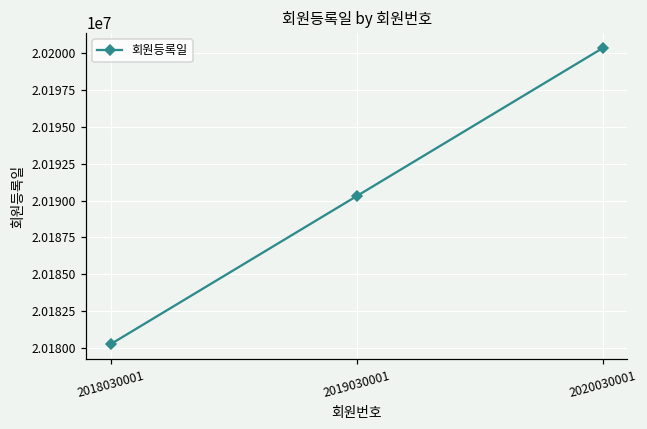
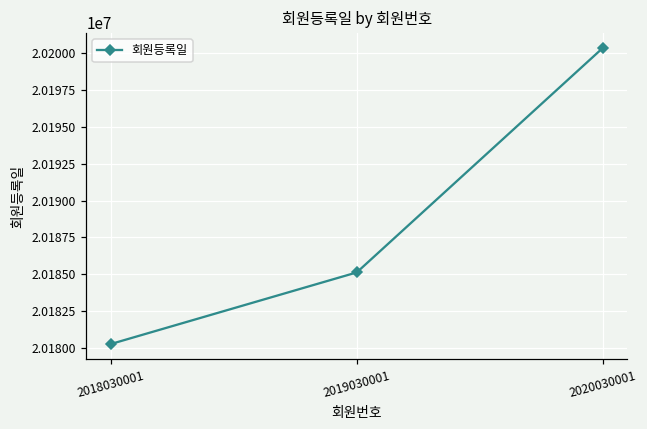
2019030001: 20190300 -> 20185100
